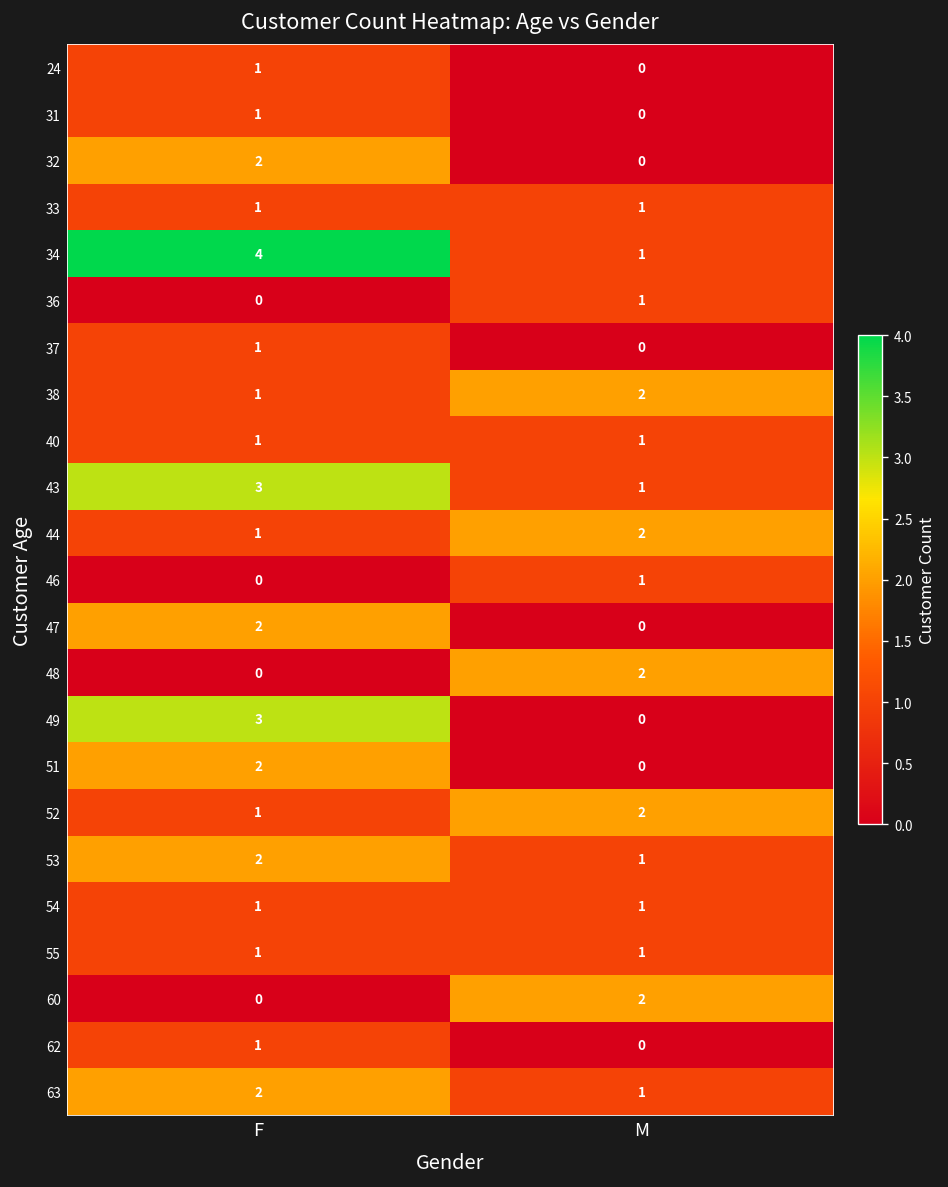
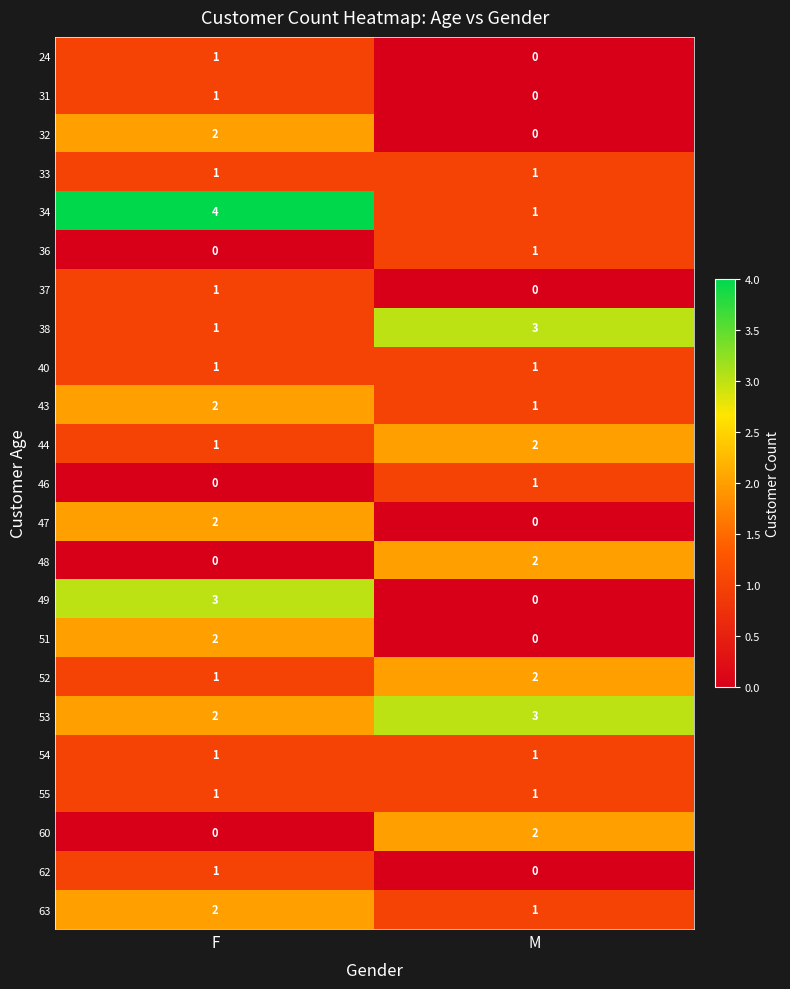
38, M: 2 -> 3
43, F: 3 -> 2
53, M: 1 -> 3
